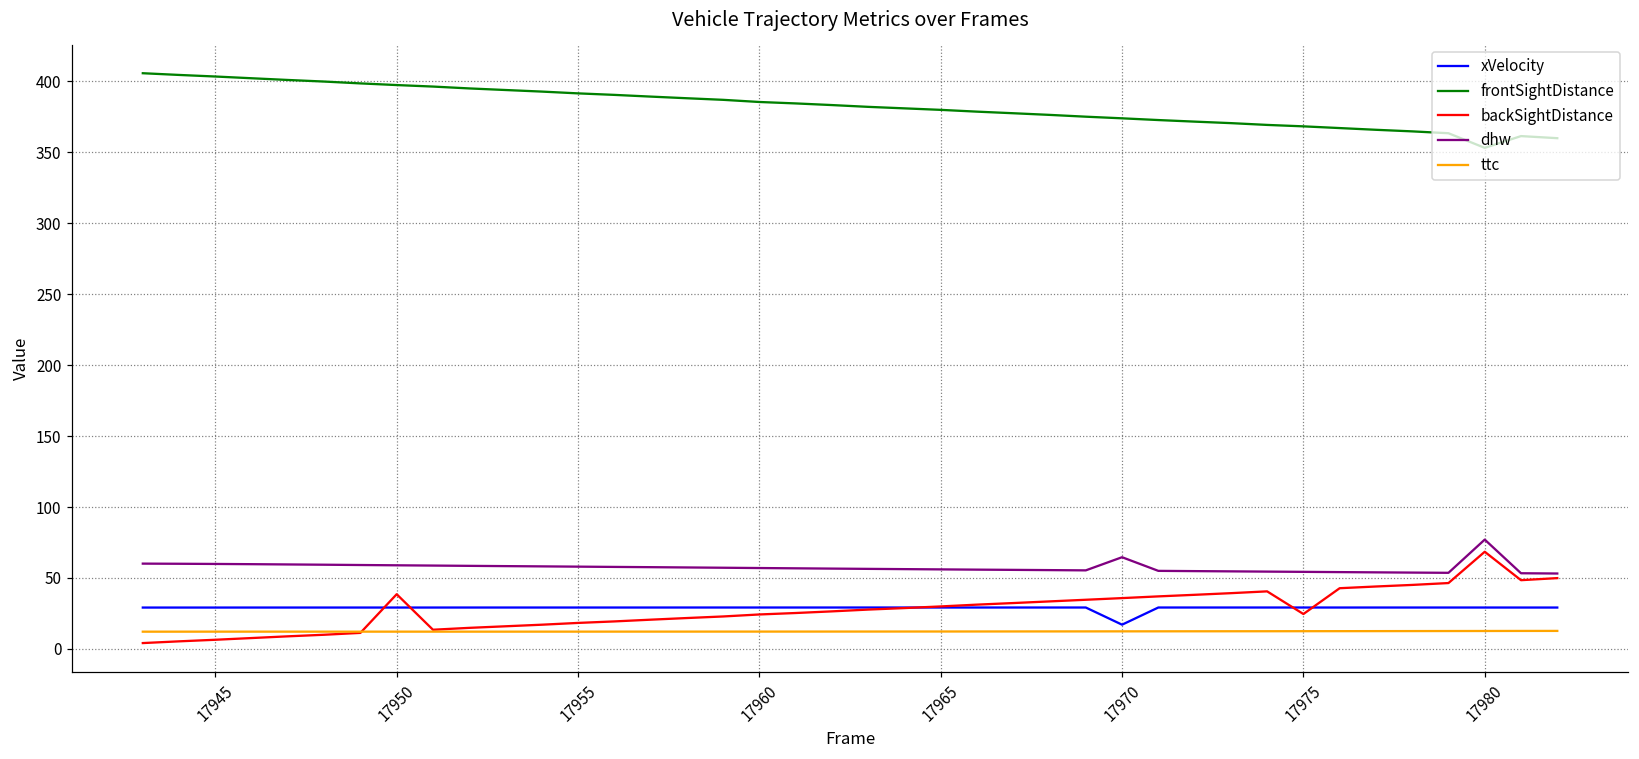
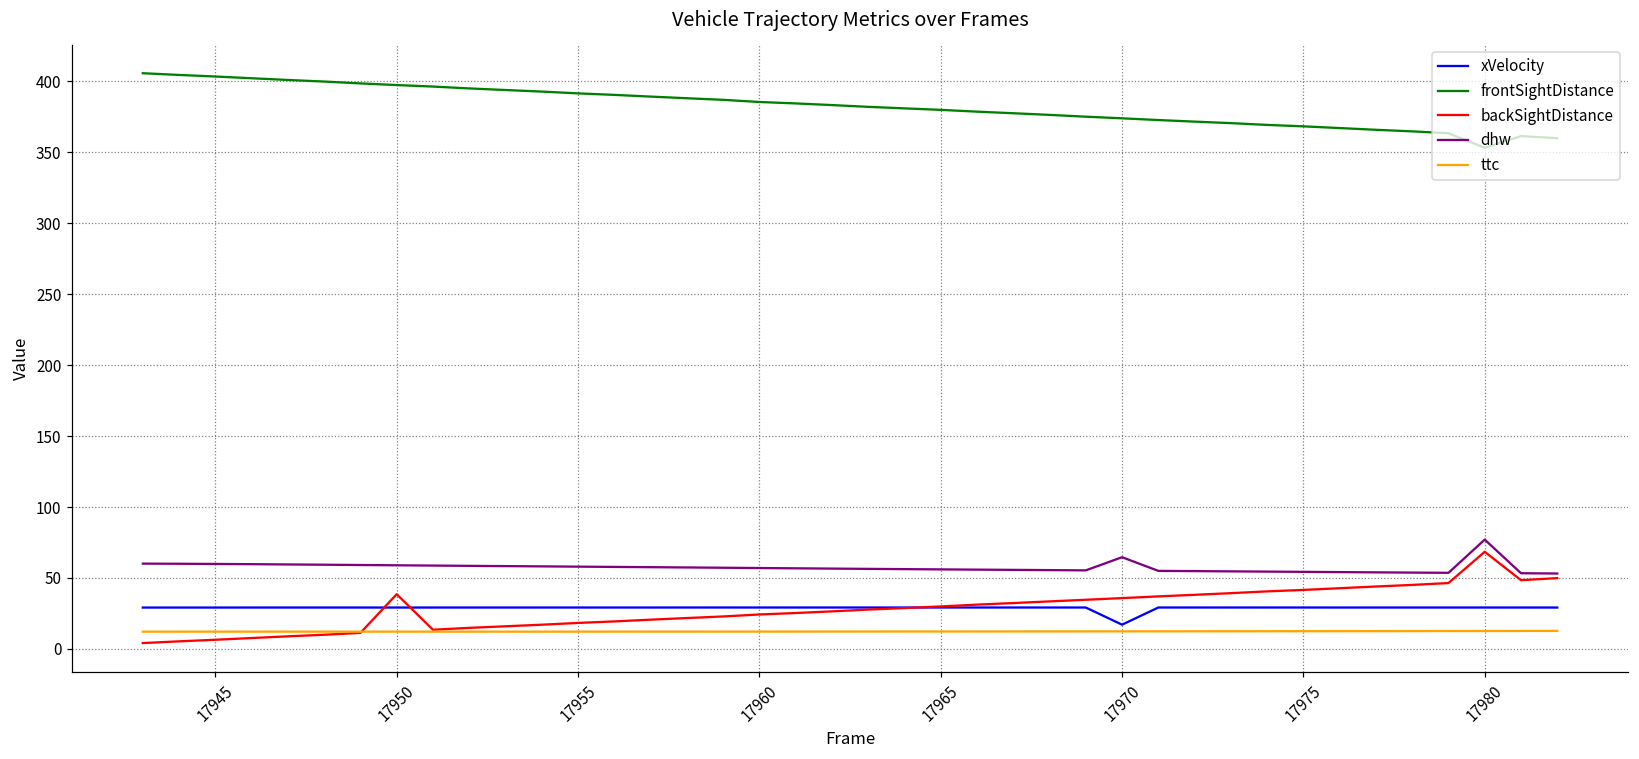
backSightDistance, 17975: 25 -> 42
